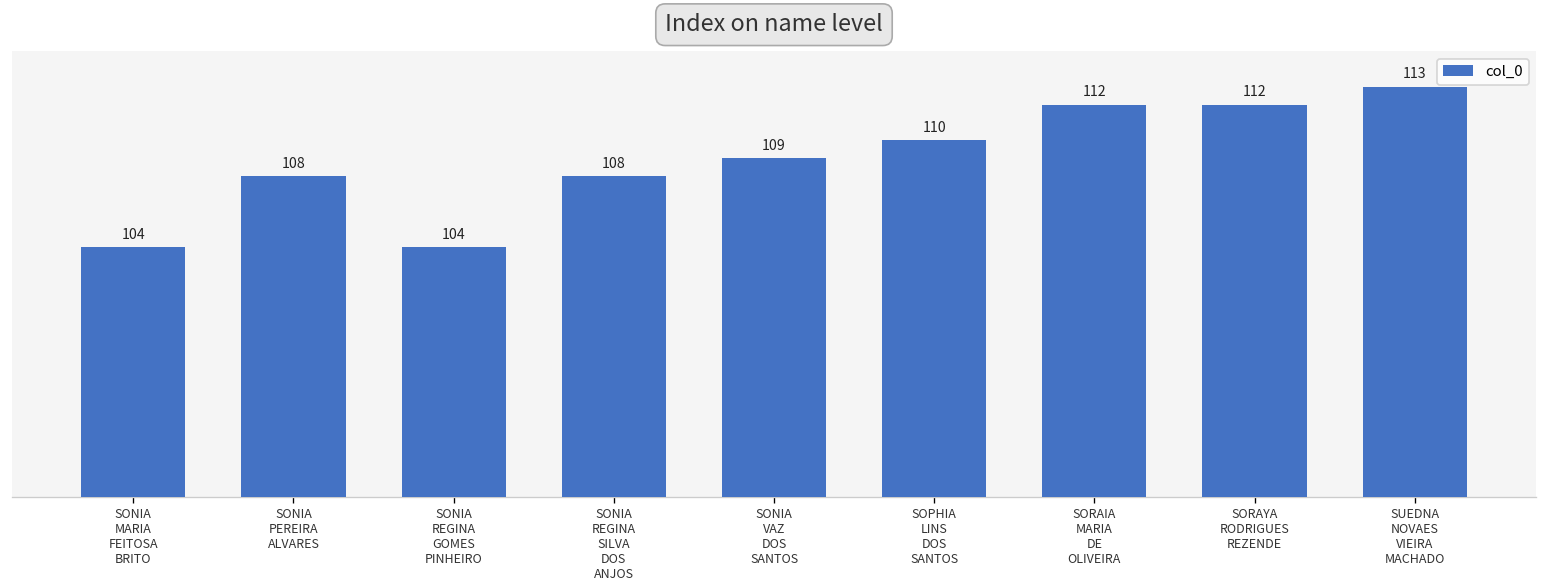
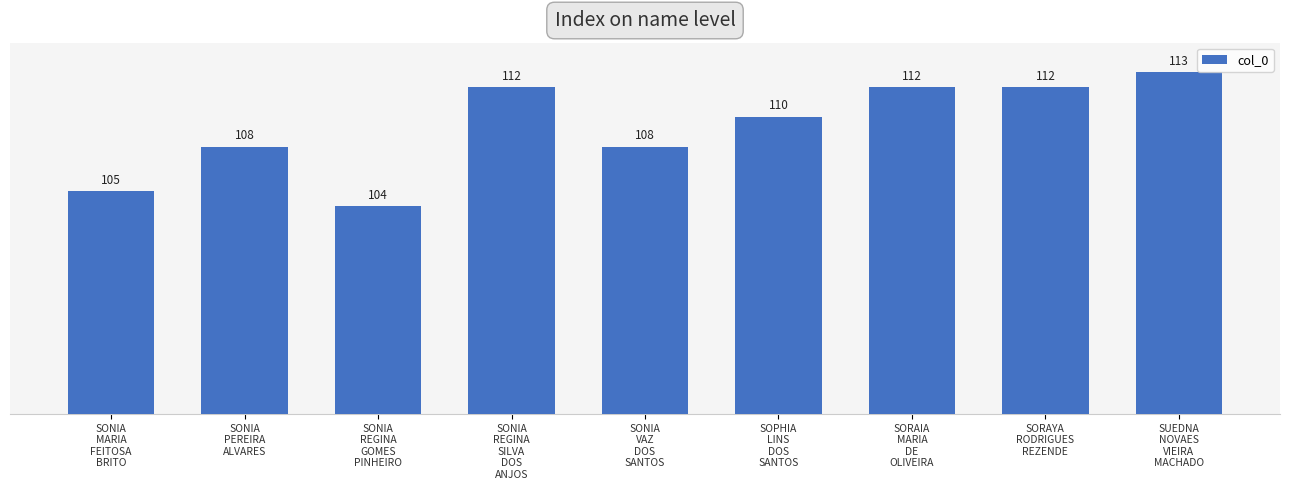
SONIA MARIA FEITOSA BRITO: 104 -> 105
SONIA REGINA SILVA DOS ANJOS: 108 -> 112
SONIA VAZ DOS SANTOS: 109 -> 108
